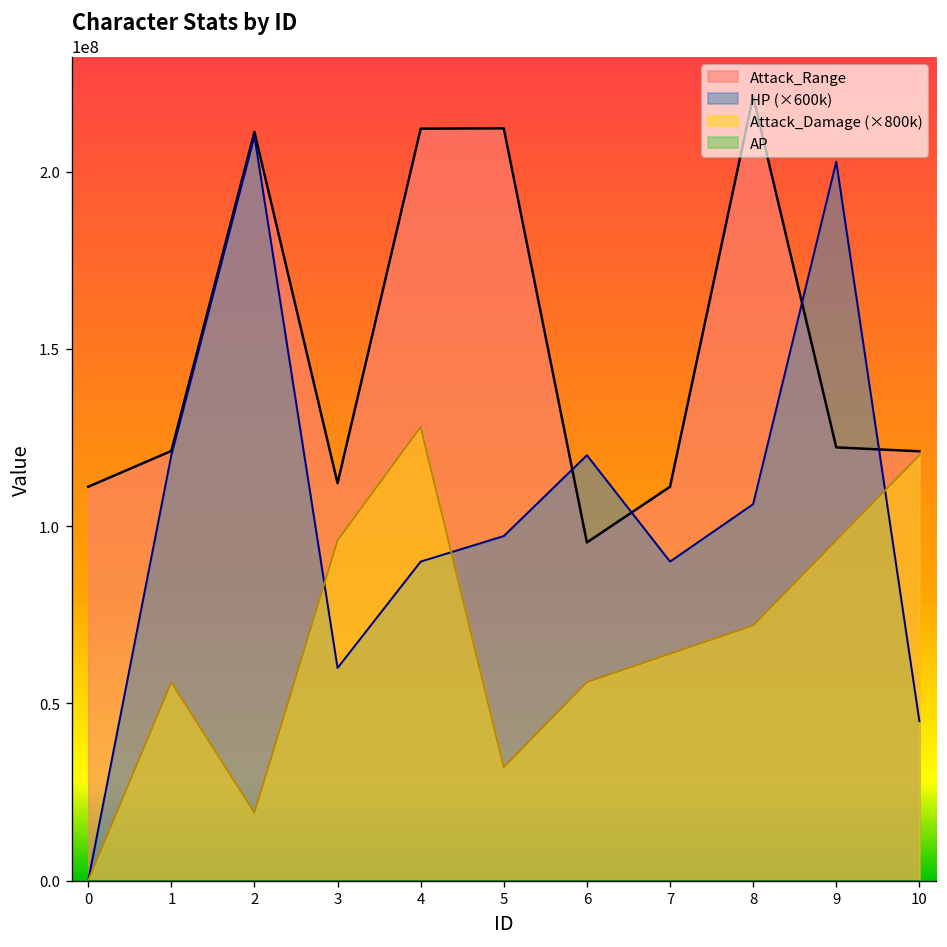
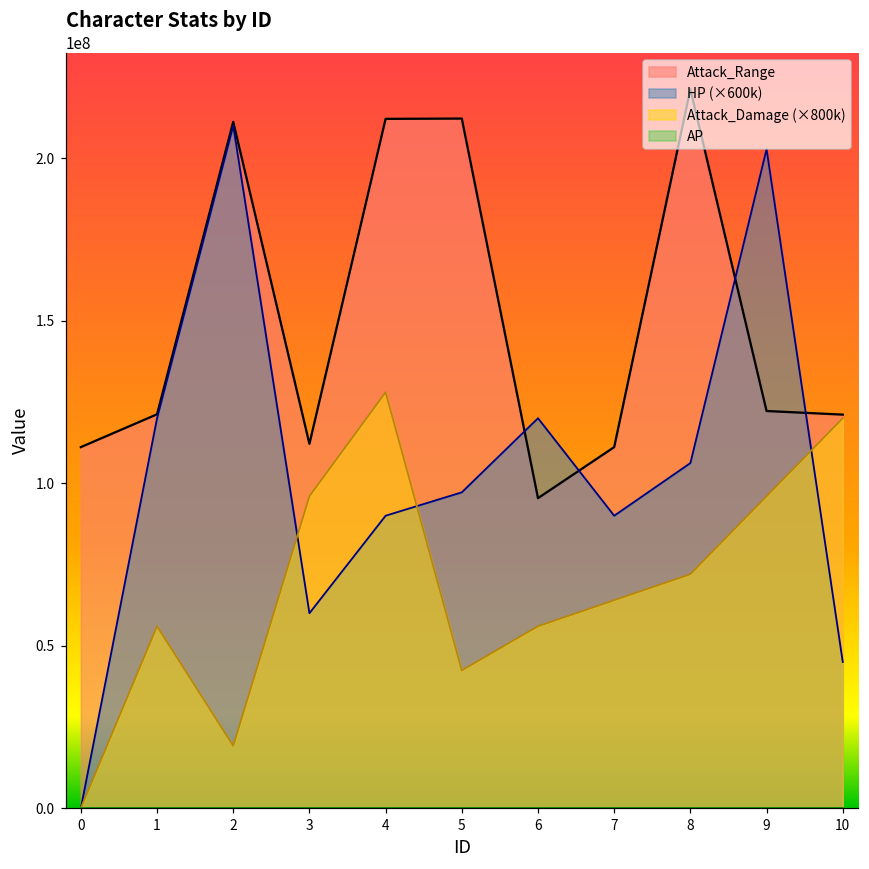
Attack_Damage (×800k), 5: 32000000 -> 42000000
